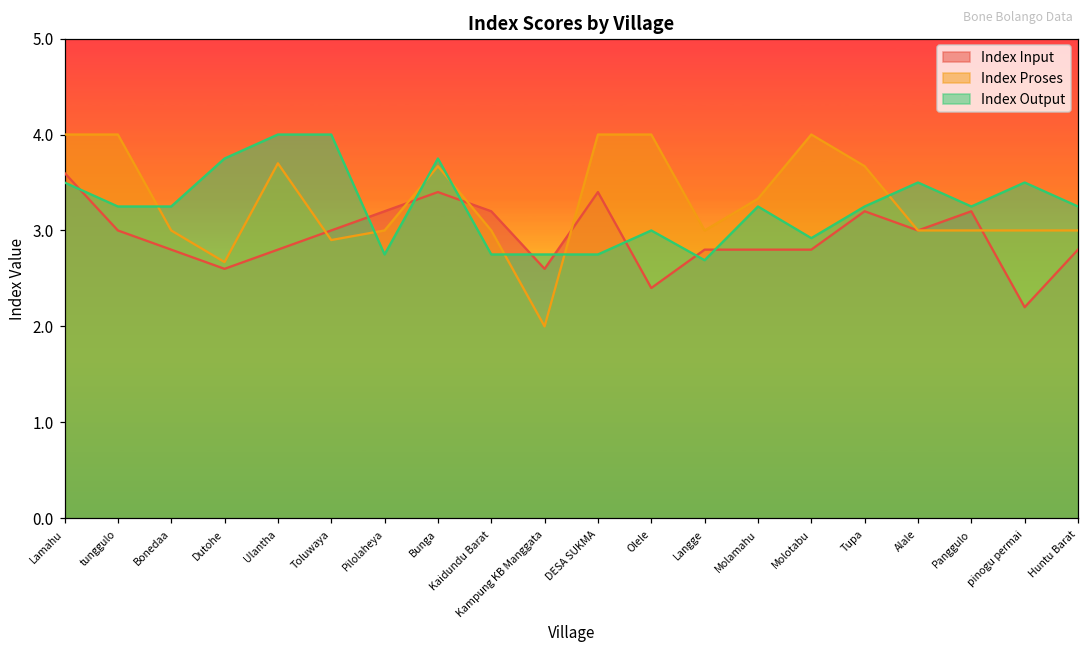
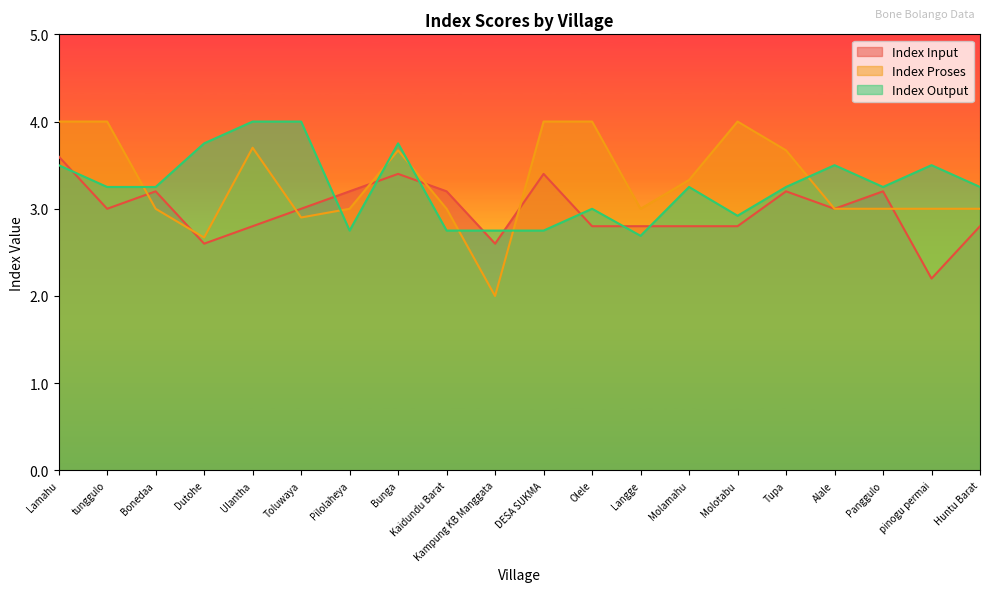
Index Input, Bonedaa: 2.8 -> 3.2
Index Input, Olele: 2.4 -> 2.8
